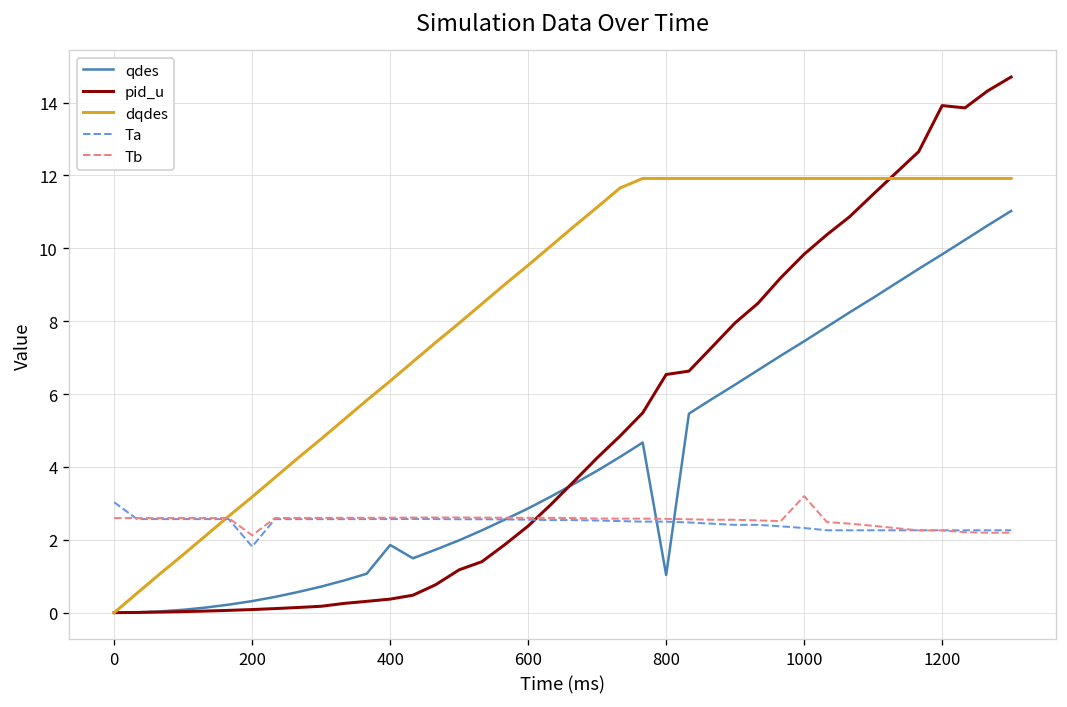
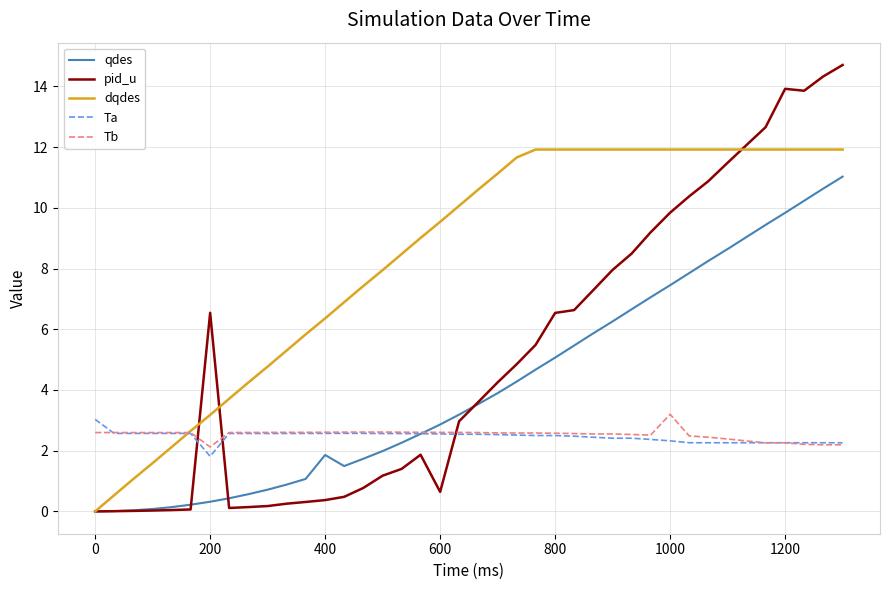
pid_u, 200: 0.1 -> 6.5
pid_u, 600: 2.4 -> 0.6
qdes, 800: 1.0 -> 5.1
